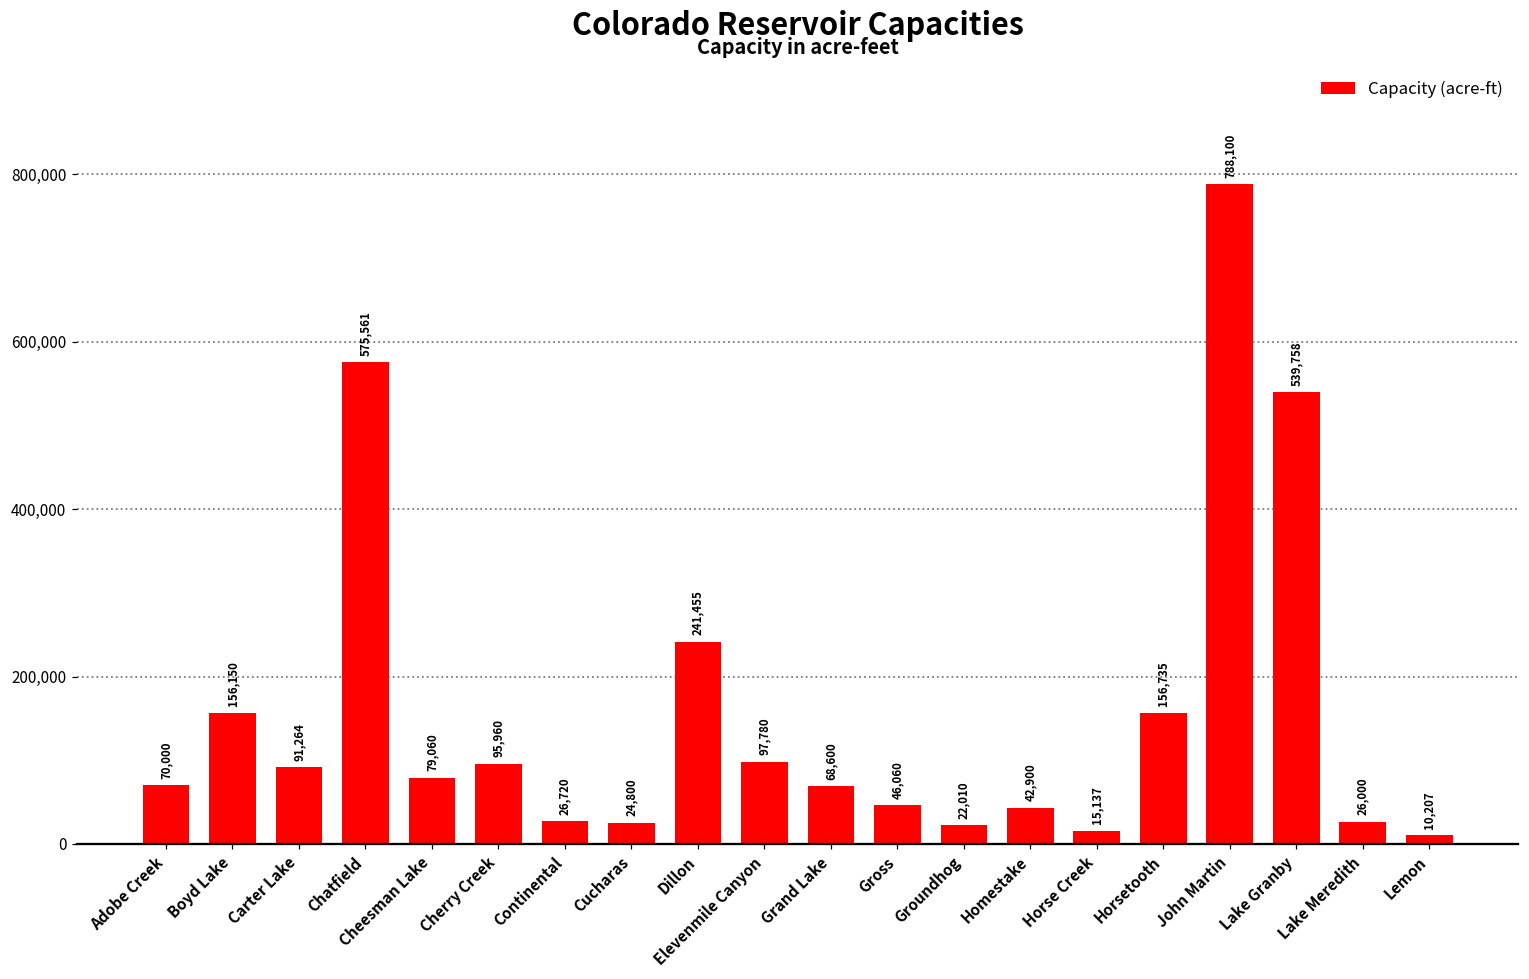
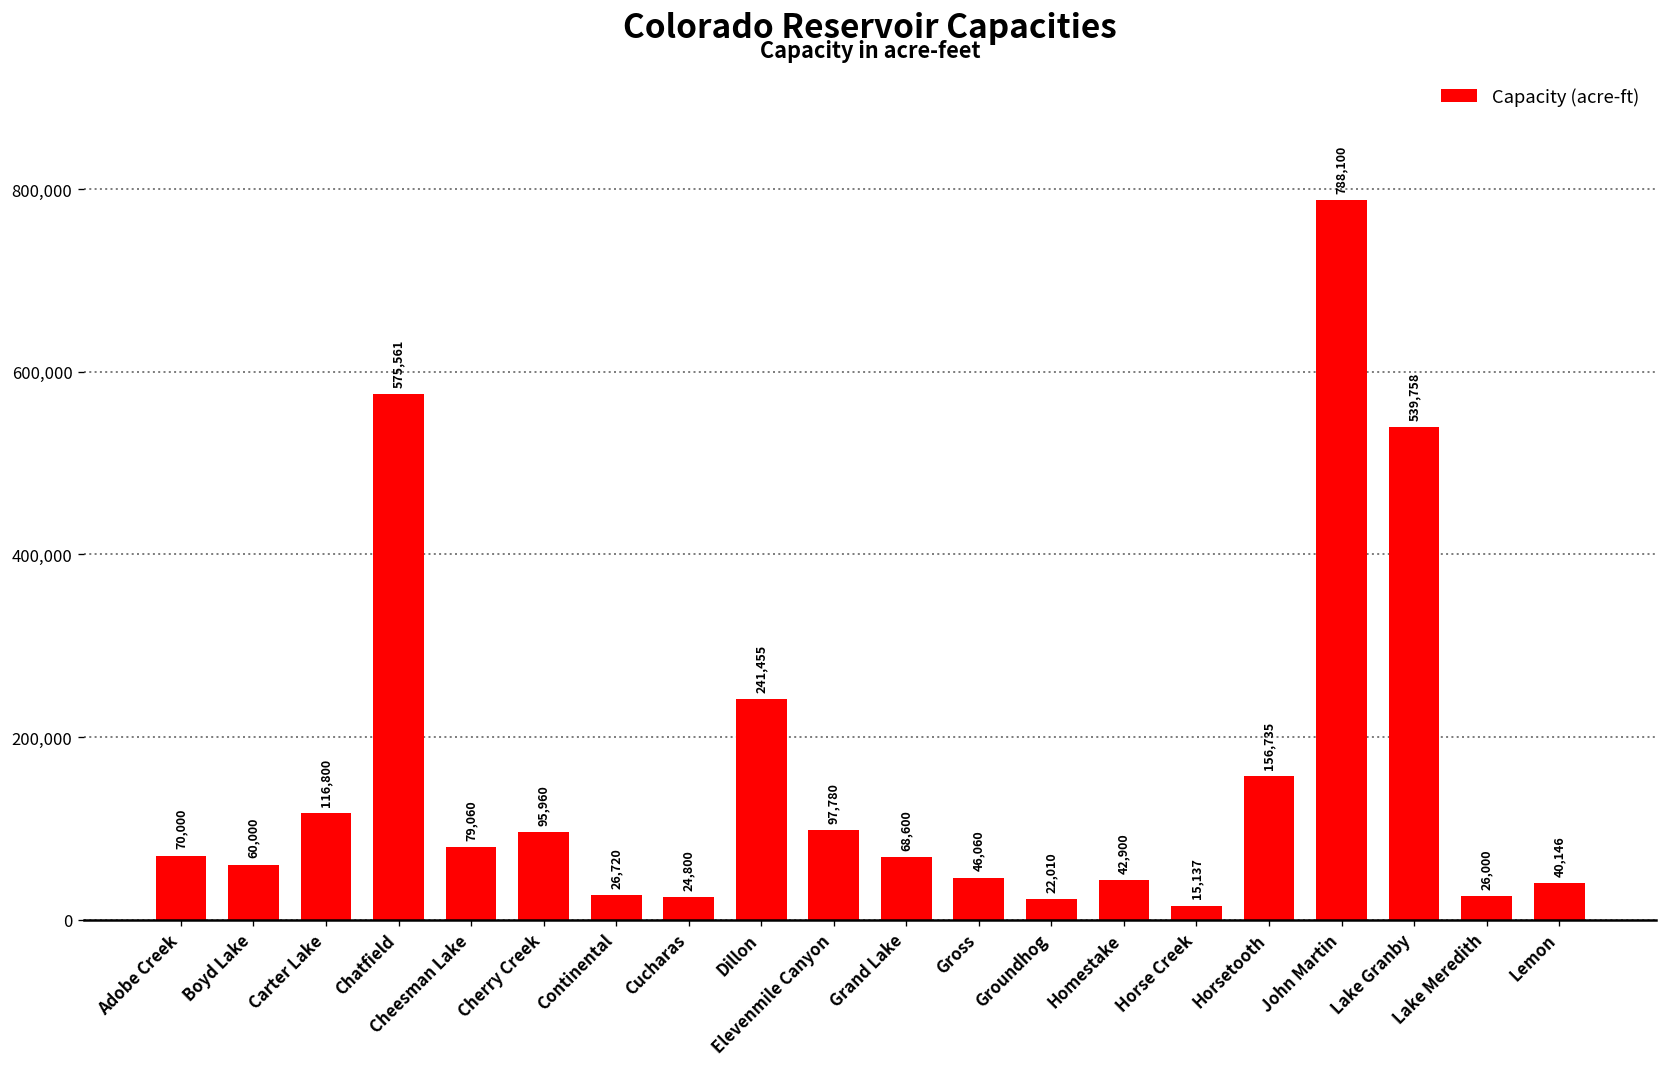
Boyd Lake: 156,150 -> 60,000
Carter Lake: 91,264 -> 116,800
Lemon: 10,207 -> 40,146
